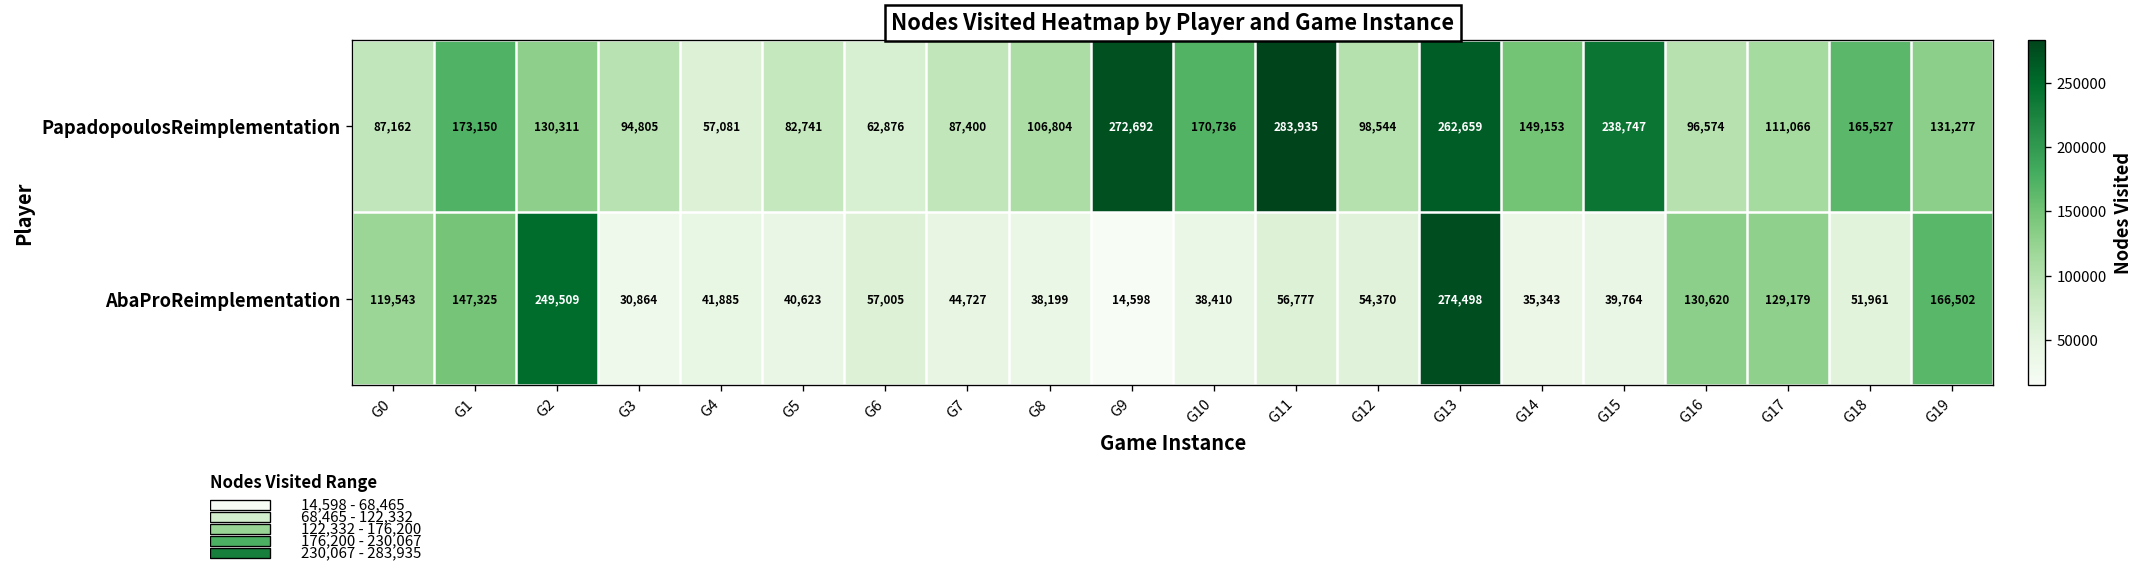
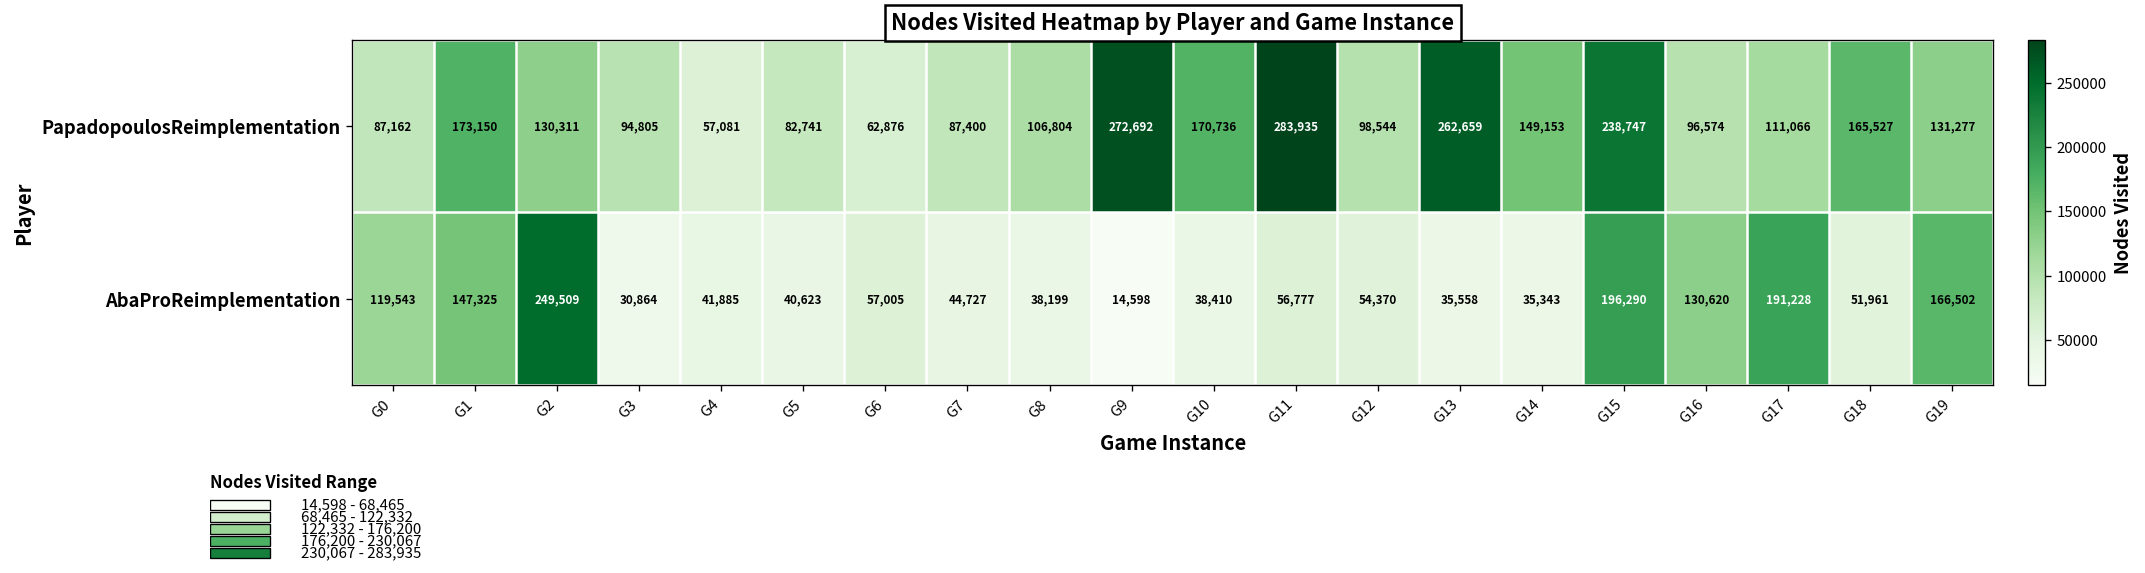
AbaProReimplementation, G13: 274,498 -> 35,558
AbaProReimplementation, G15: 39,764 -> 196,290
AbaProReimplementation, G17: 129,179 -> 191,228
